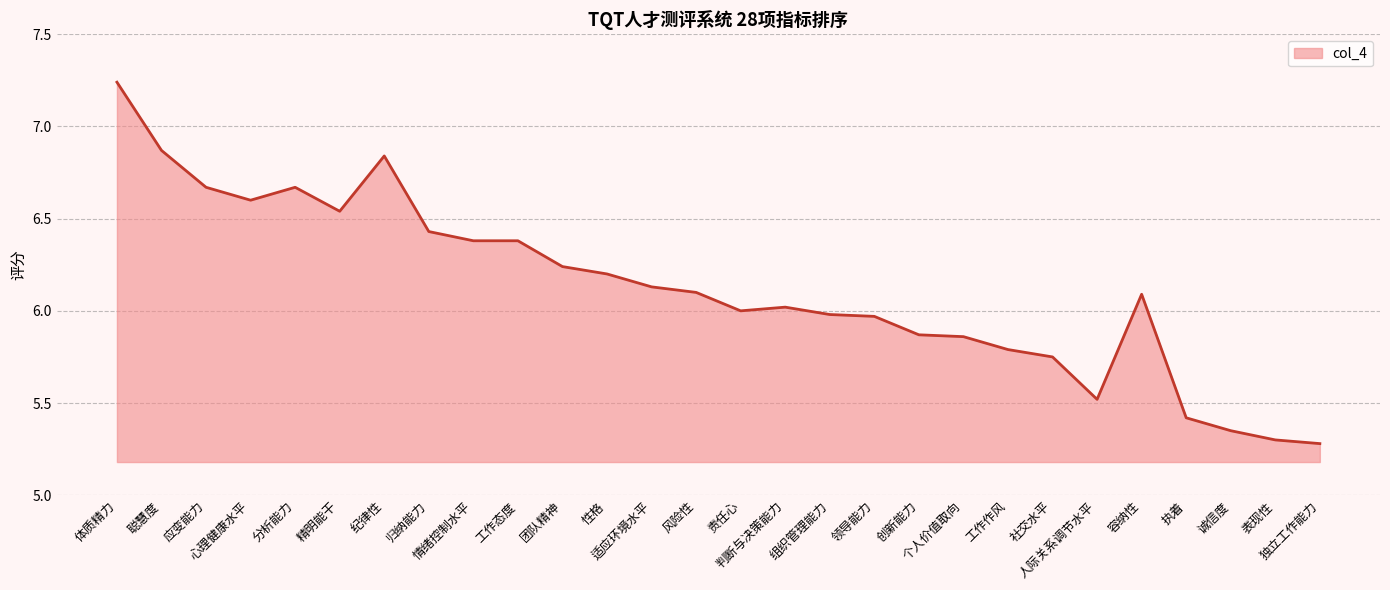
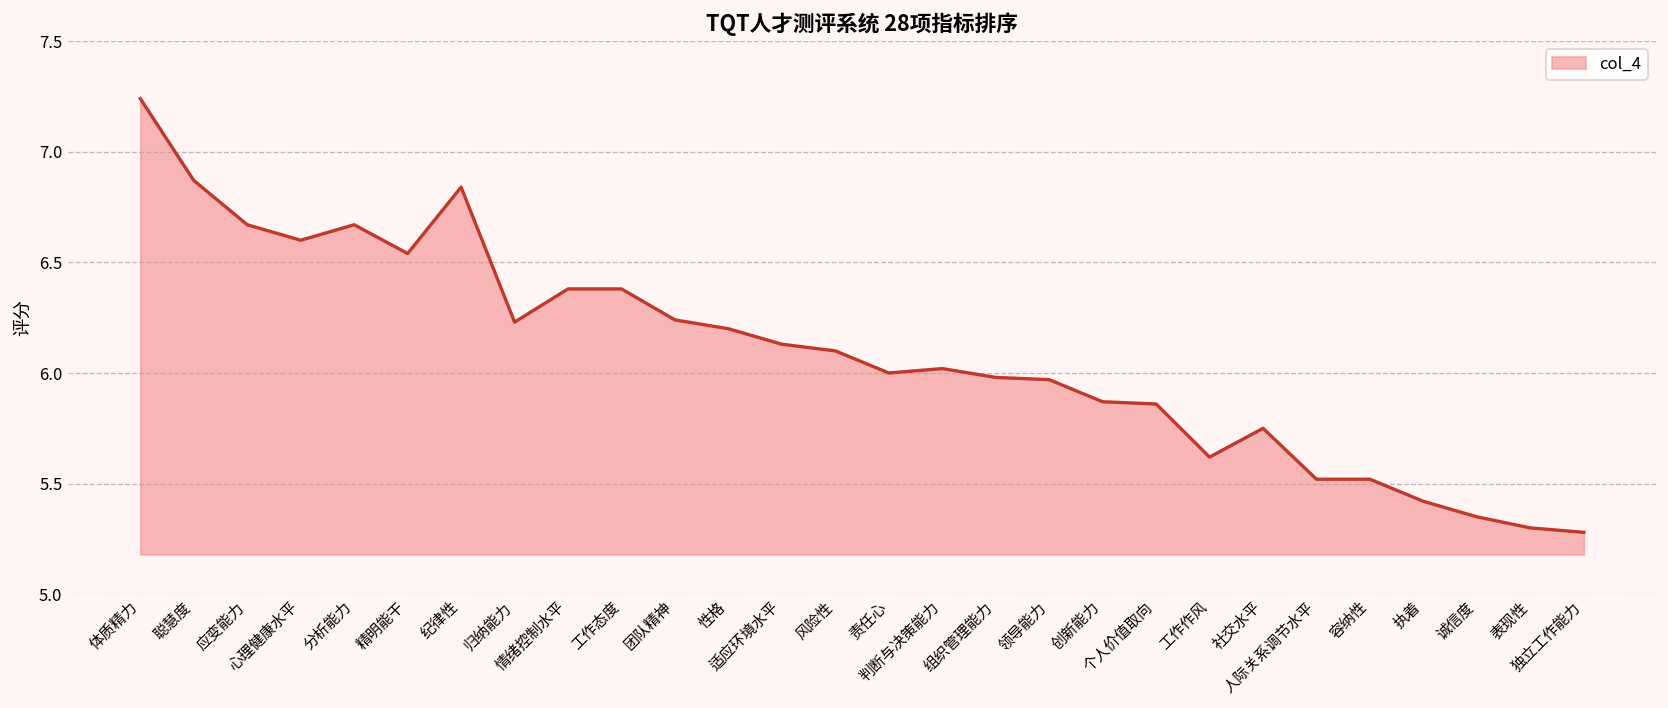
归纳能力: 6.43 -> 6.23
工作作风: 5.79 -> 5.62
容纳性: 6.09 -> 5.52
